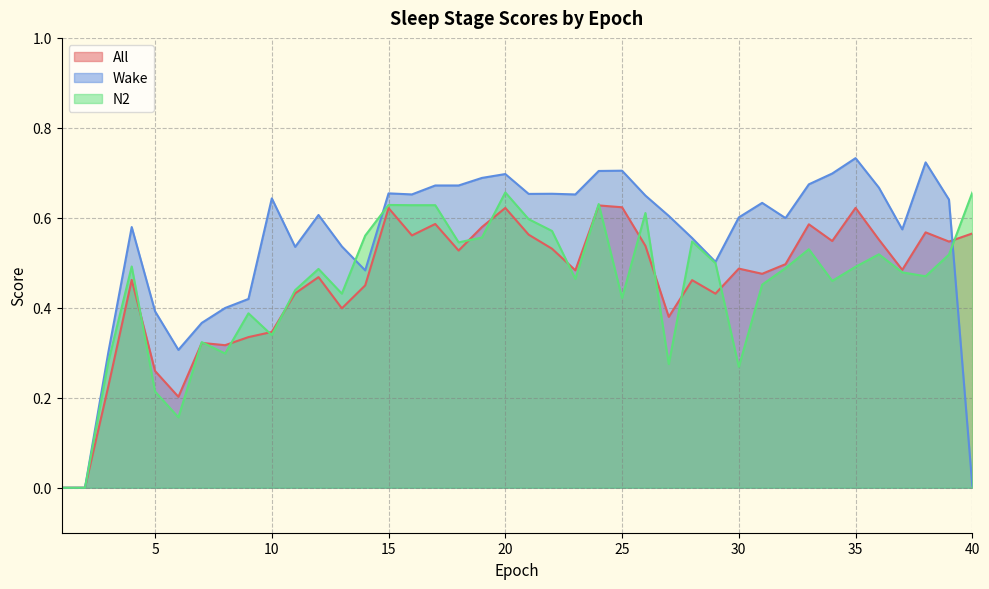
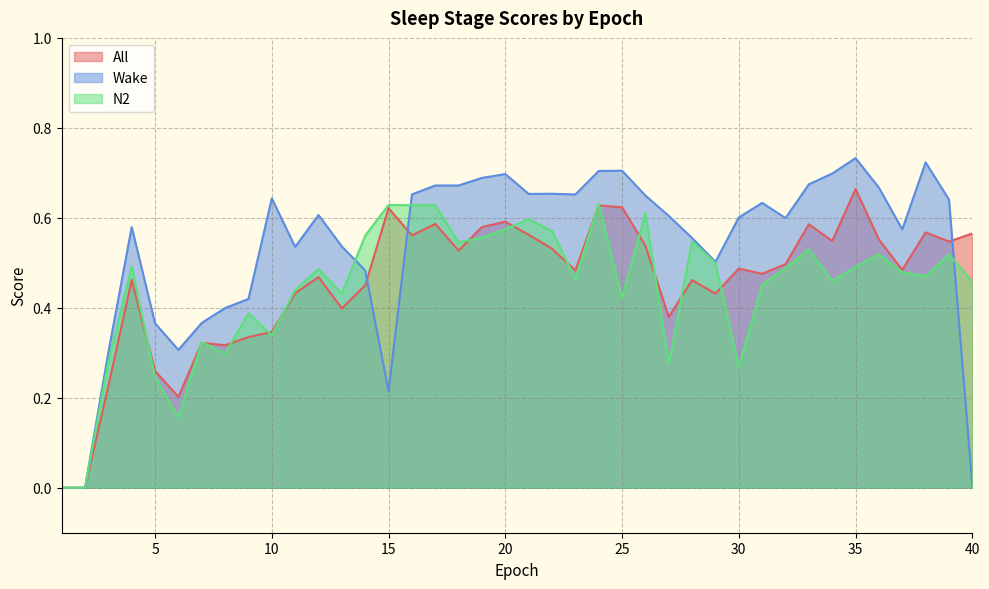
Wake, 5: 0.39 -> 0.37
N2, 5: 0.21 -> 0.25
Wake, 15: 0.65 -> 0.21
All, 20: 0.62 -> 0.59
N2, 20: 0.66 -> 0.57
All, 35: 0.62 -> 0.66
N2, 40: 0.66 -> 0.46
